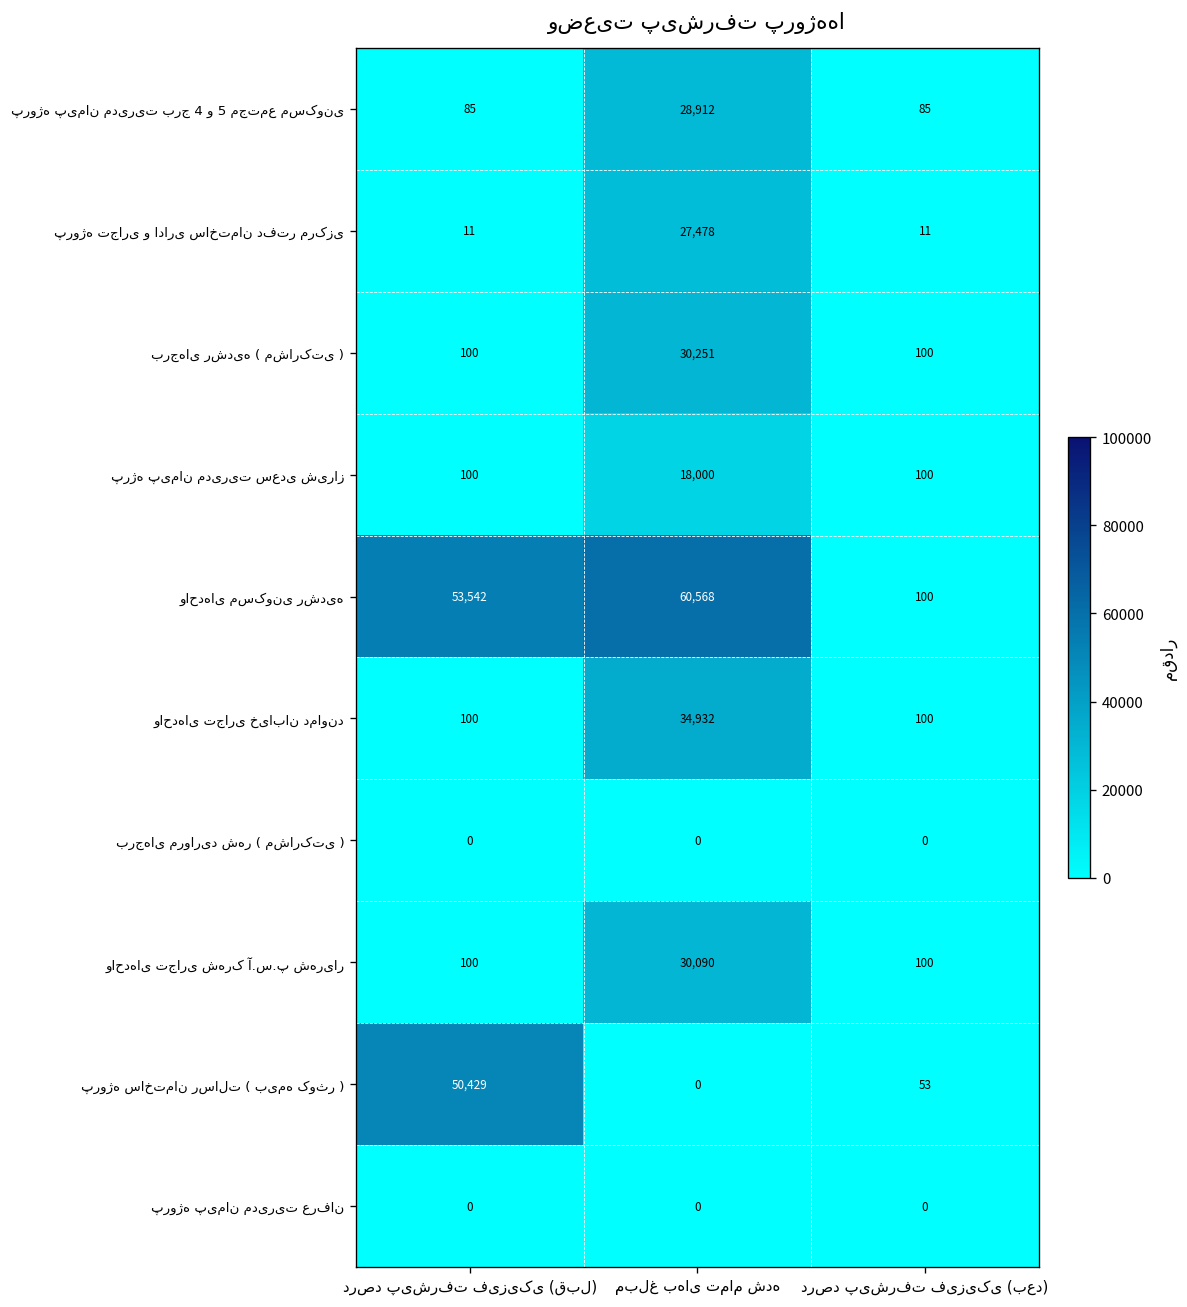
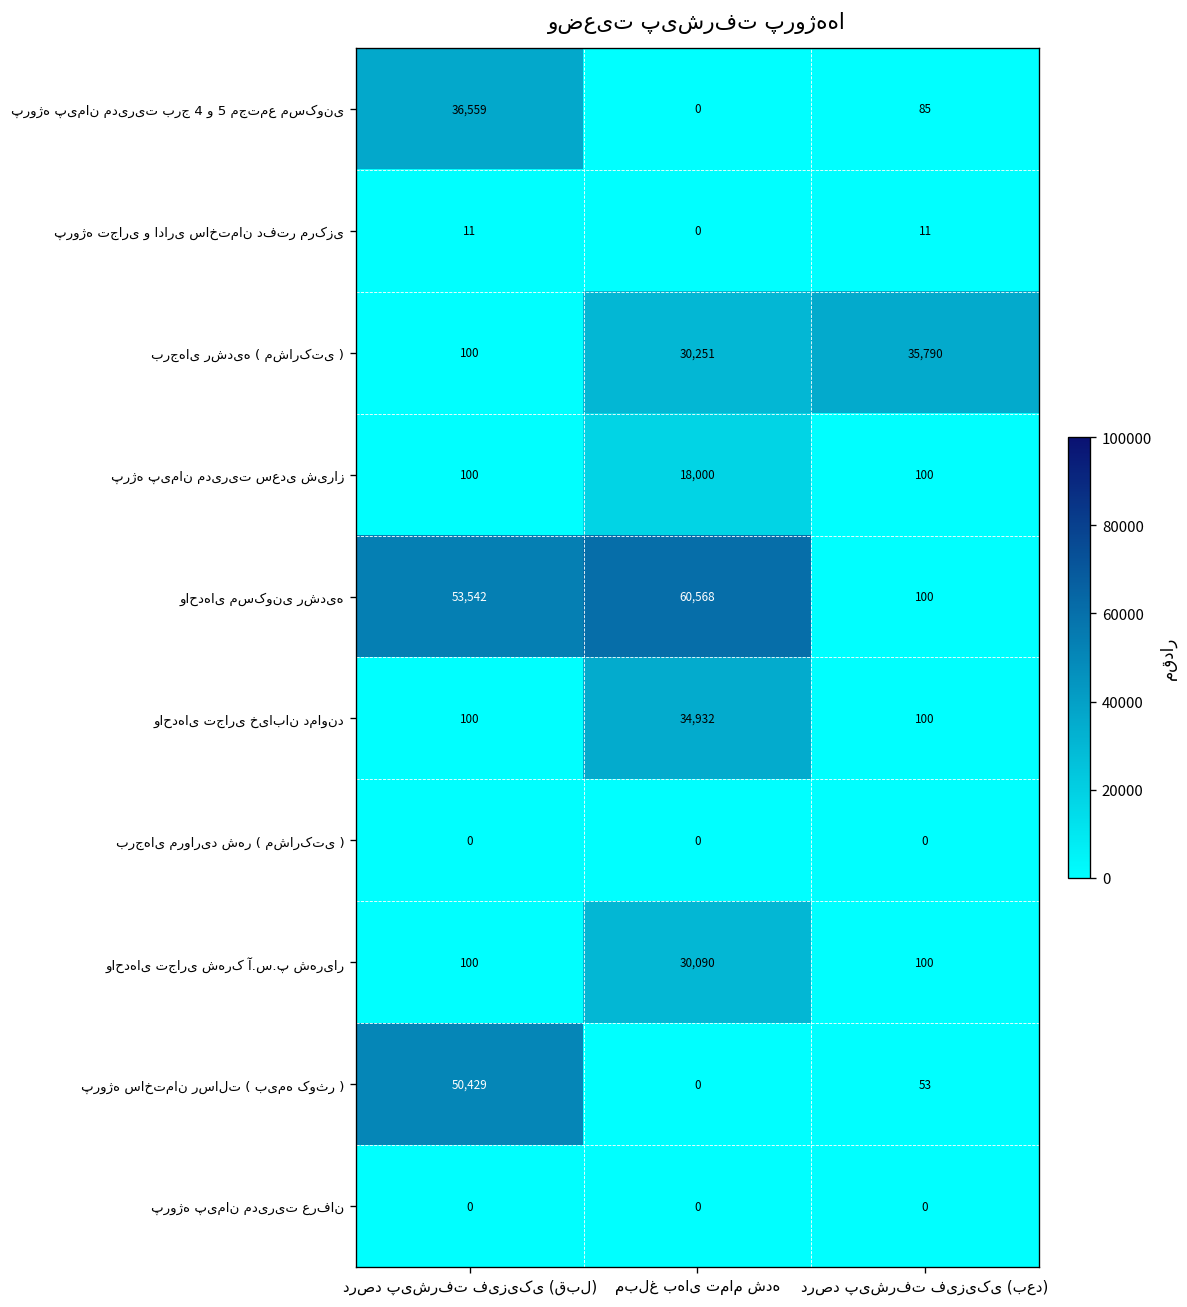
پروژه پیمان مدیریت برج 4 و 5 مجتمع مسکونی, درصد پیشرفت فیزیکی (قبل): 85 -> 36,559
پروژه پیمان مدیریت برج 4 و 5 مجتمع مسکونی, مبلغ بهای تمام شده: 28,912 -> 0
پروژه تجاری و اداری ساختمان دفتر مرکزی, مبلغ بهای تمام شده: 27,478 -> 0
برجهای رشدیه ( مشارکتی ), درصد پیشرفت فیزیکی (بعد): 100 -> 35,790
